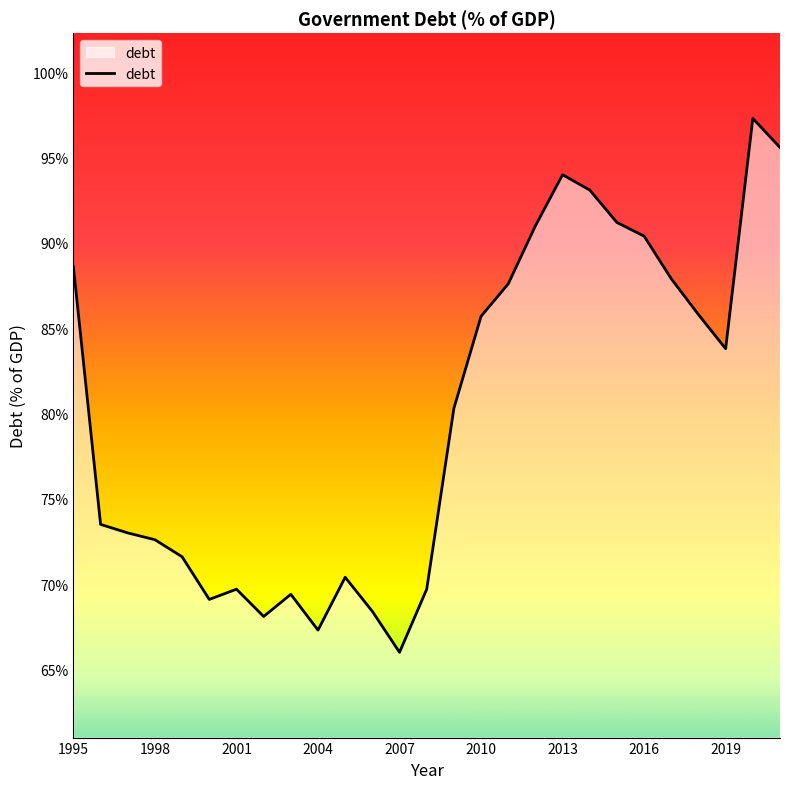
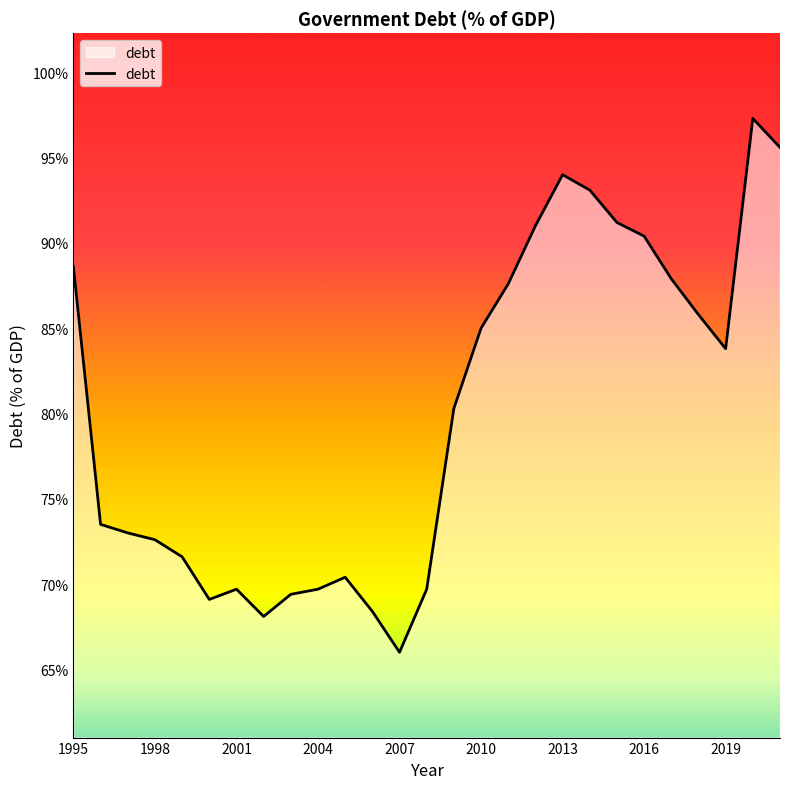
2004: 67.3% -> 69.7%
2010: 85.7% -> 85.0%
